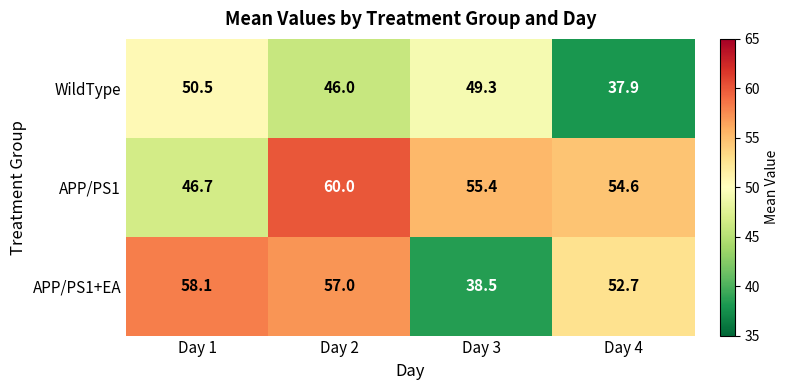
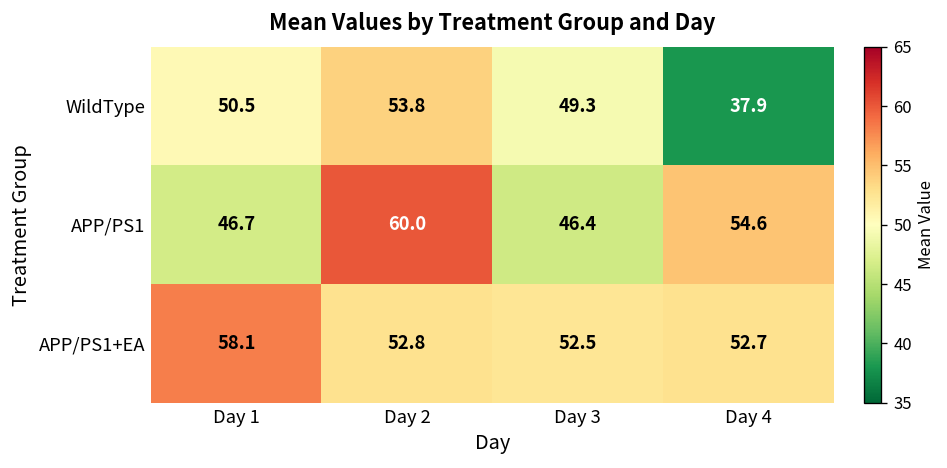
WildType, Day 2: 46.0 -> 53.8
APP/PS1, Day 3: 55.4 -> 46.4
APP/PS1+EA, Day 2: 57.0 -> 52.8
APP/PS1+EA, Day 3: 38.5 -> 52.5
